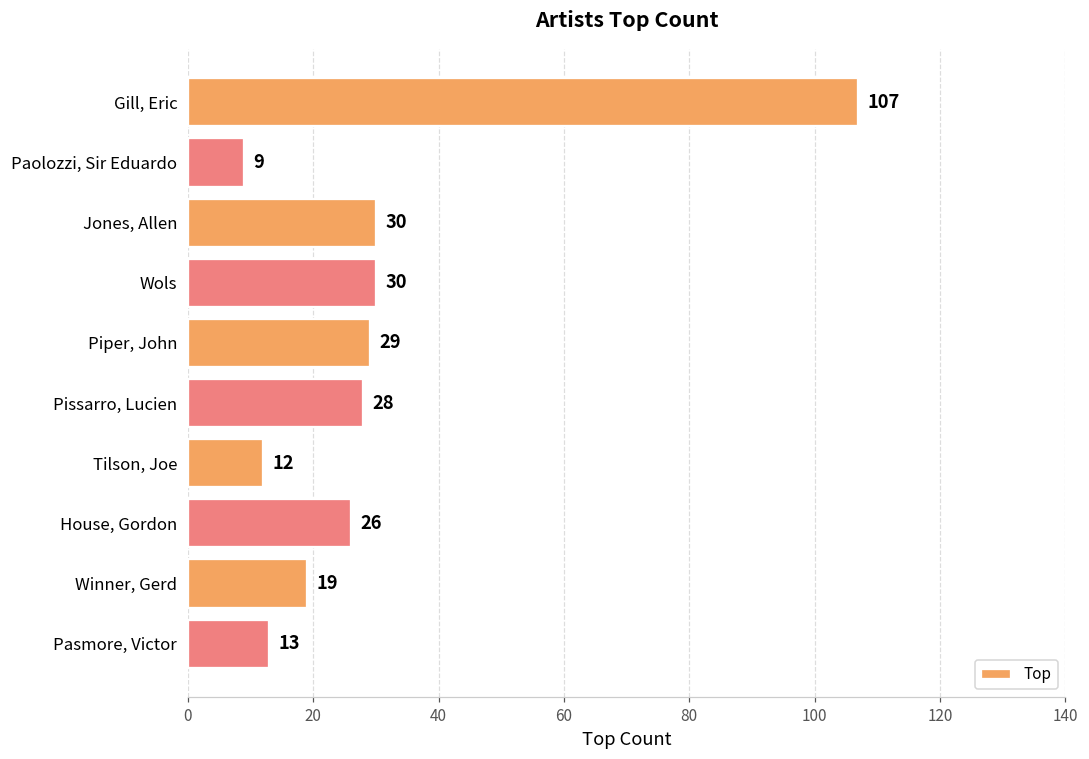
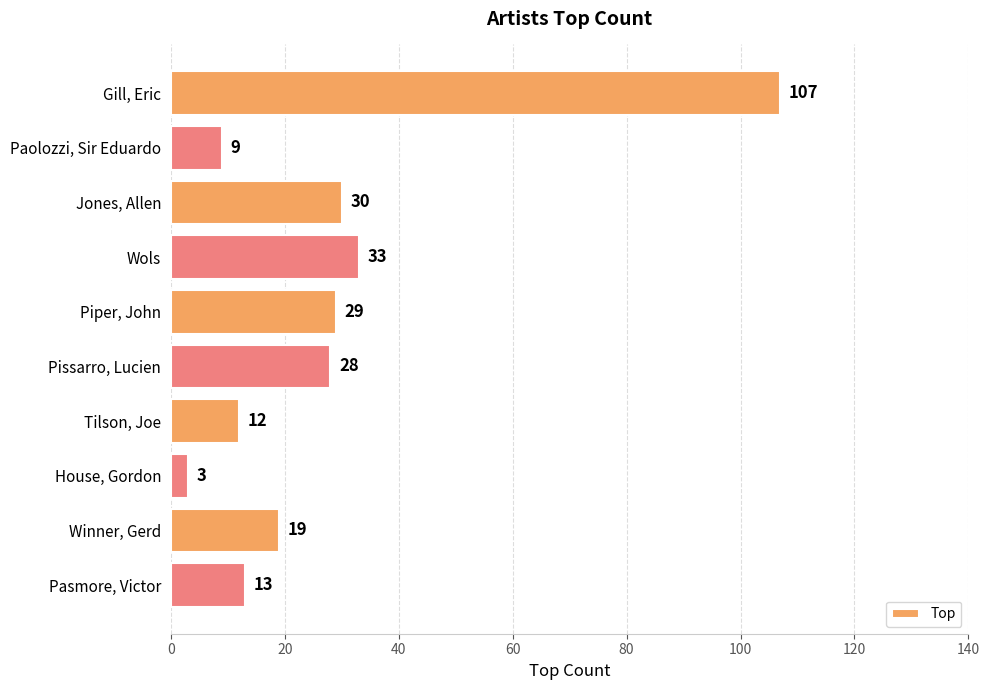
Wols: 30 -> 33
House, Gordon: 26 -> 3
